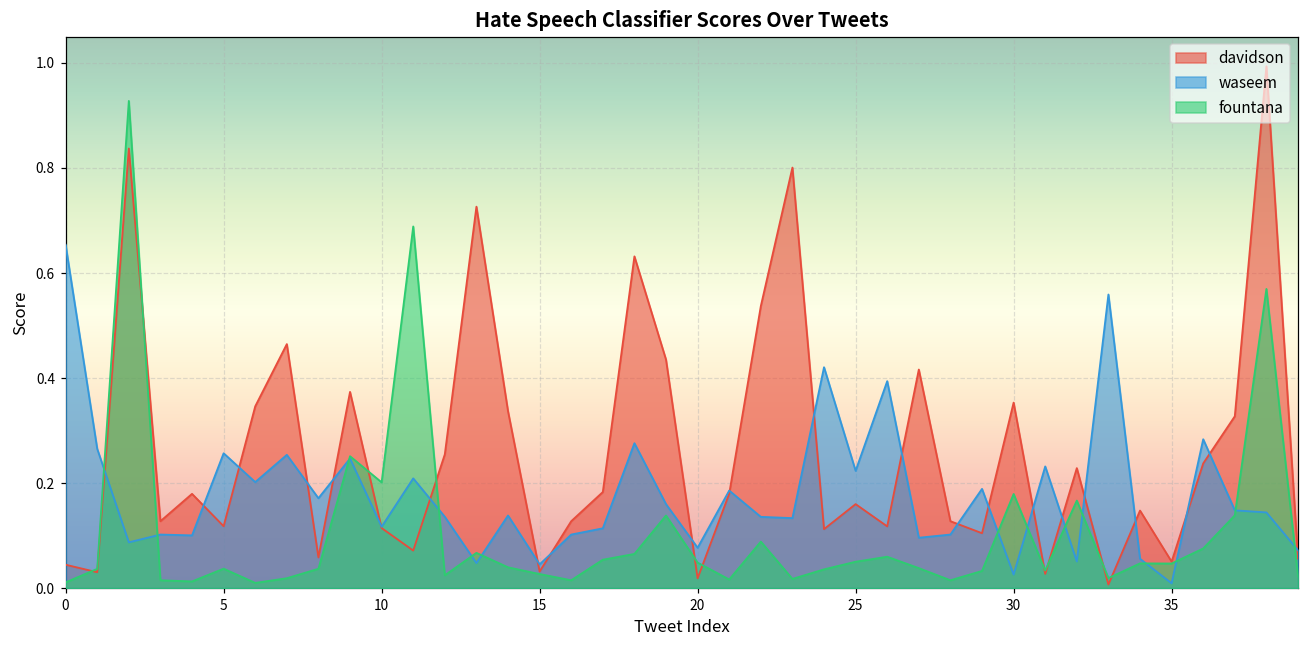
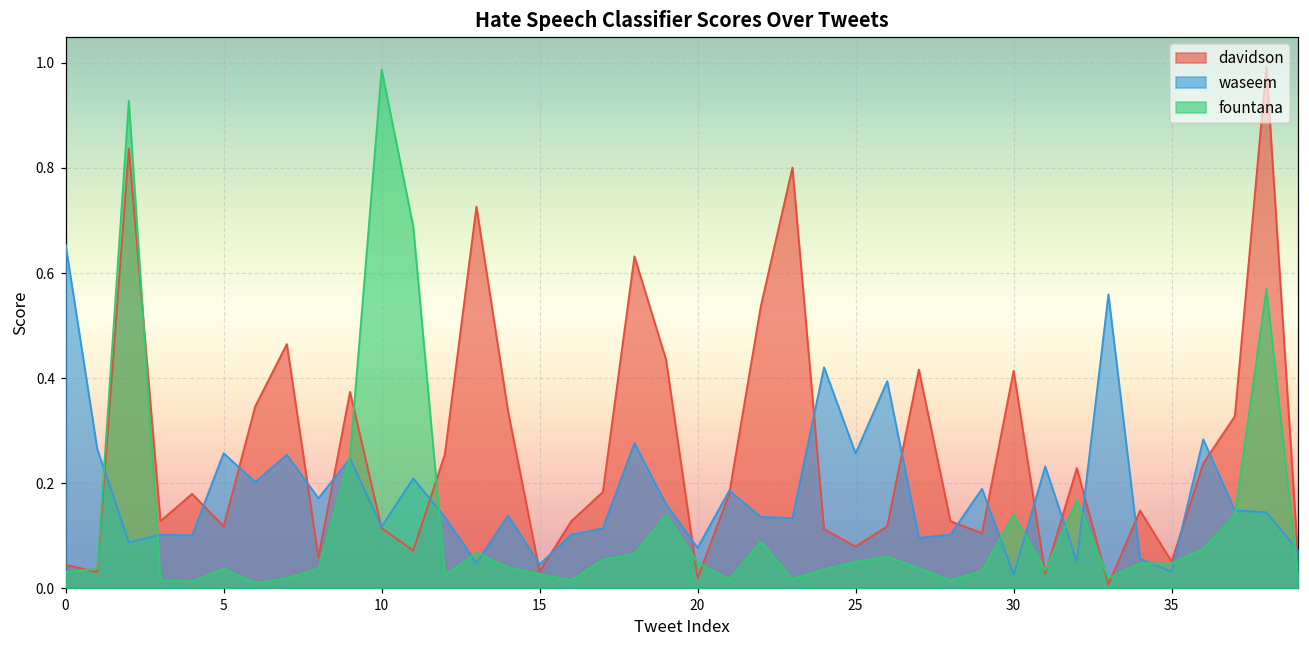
fountana, 0: 0.01 -> 0.03
fountana, 10: 0.20 -> 0.99
davidson, 25: 0.16 -> 0.08
waseem, 25: 0.22 -> 0.26
davidson, 30: 0.35 -> 0.41
fountana, 30: 0.18 -> 0.14
waseem, 35: 0.01 -> 0.03
